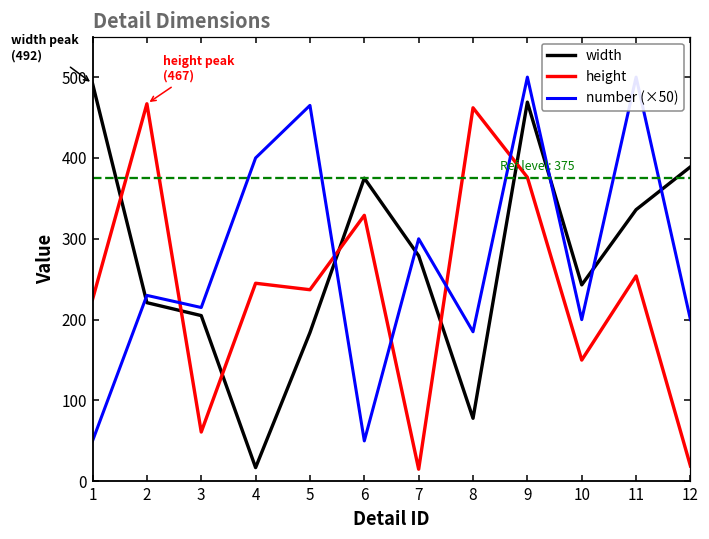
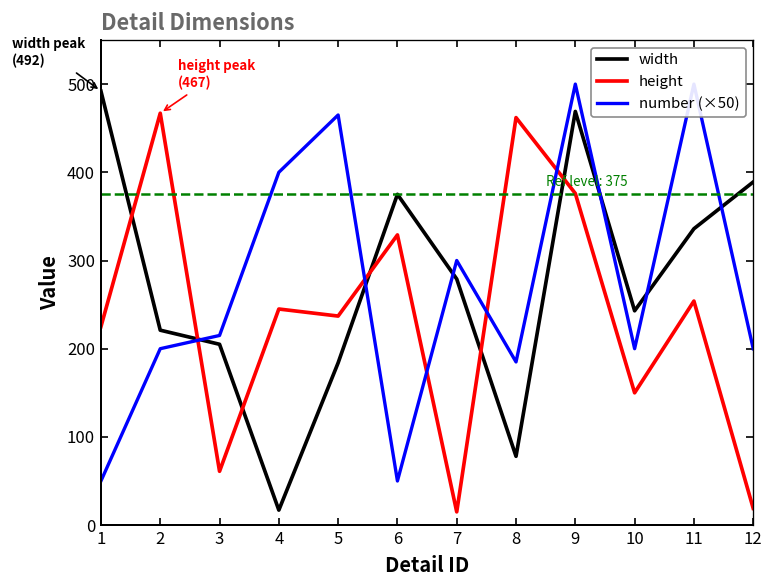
number (×50), 2: 230 -> 200
